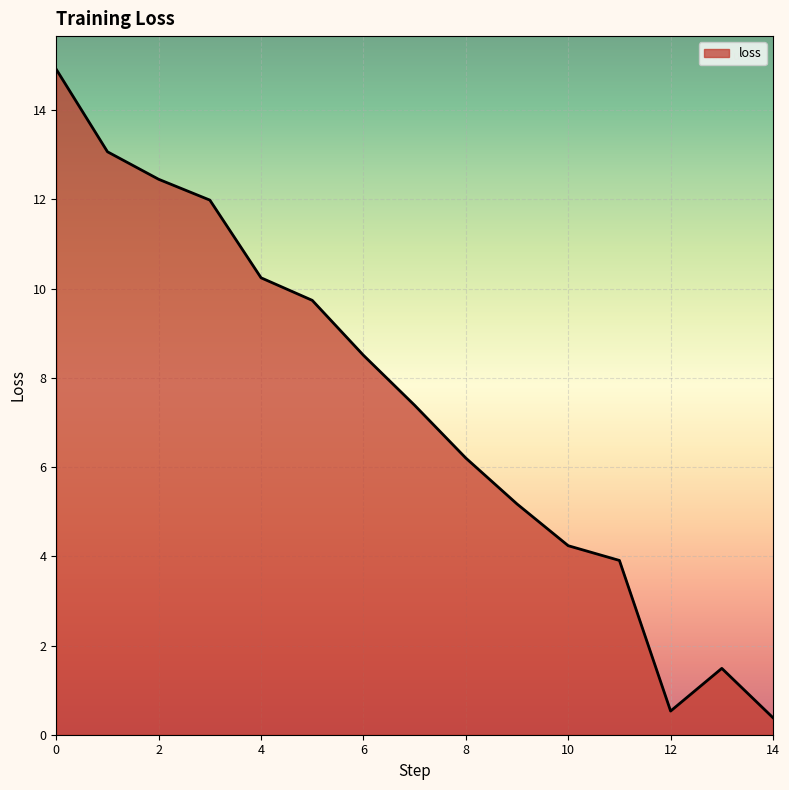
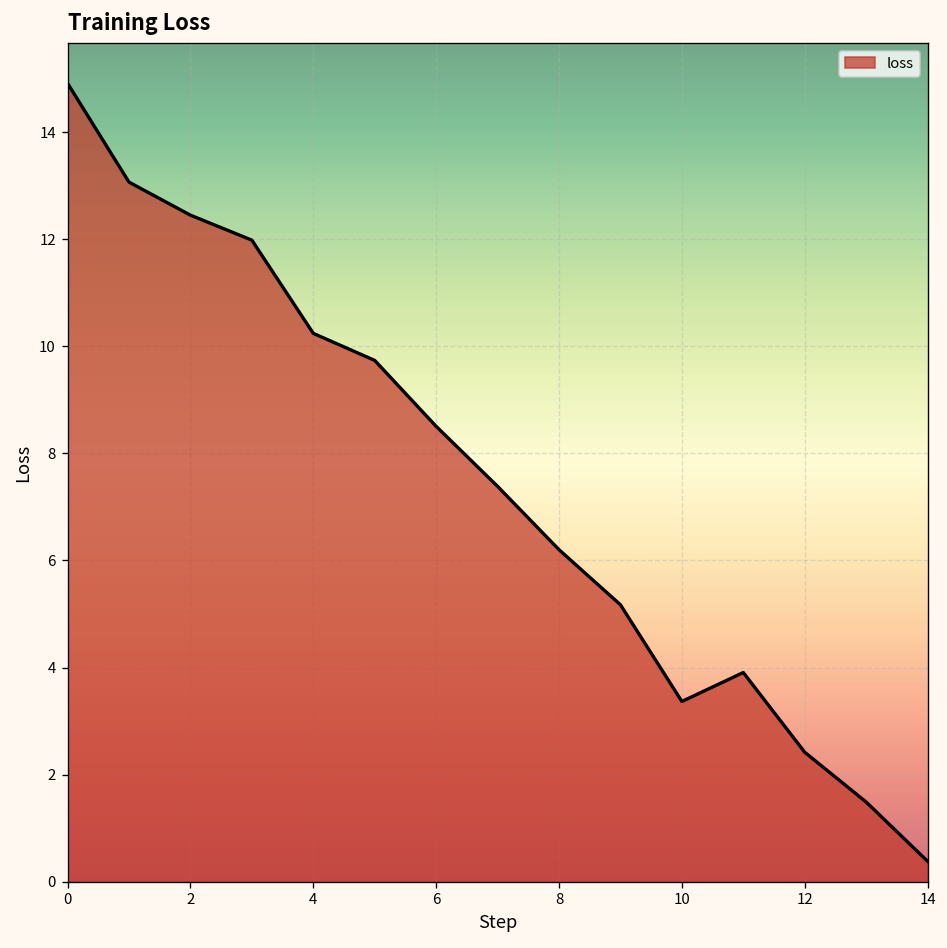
10: 4.2 -> 3.4
12: 0.5 -> 2.4
